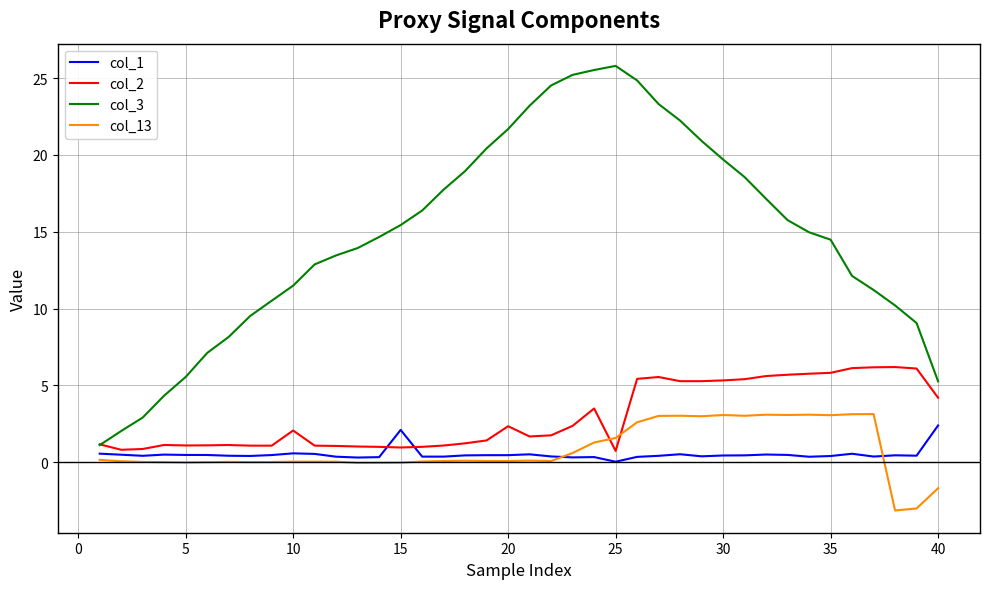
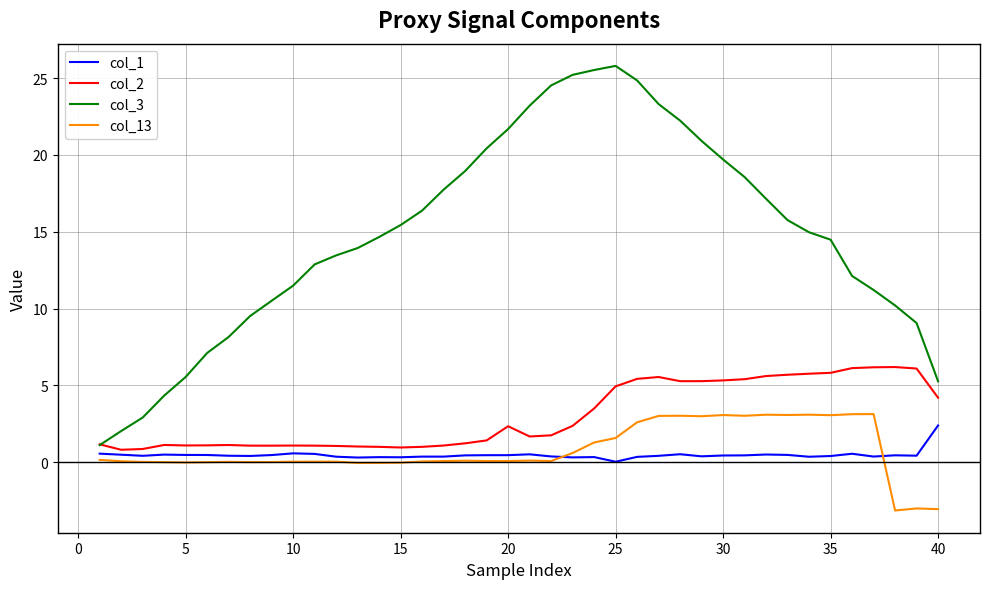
col_2, 10: 2.1 -> 1.1
col_1, 15: 2.1 -> 0.3
col_2, 25: 0.7 -> 4.9
col_13, 40: -1.7 -> -3.0
